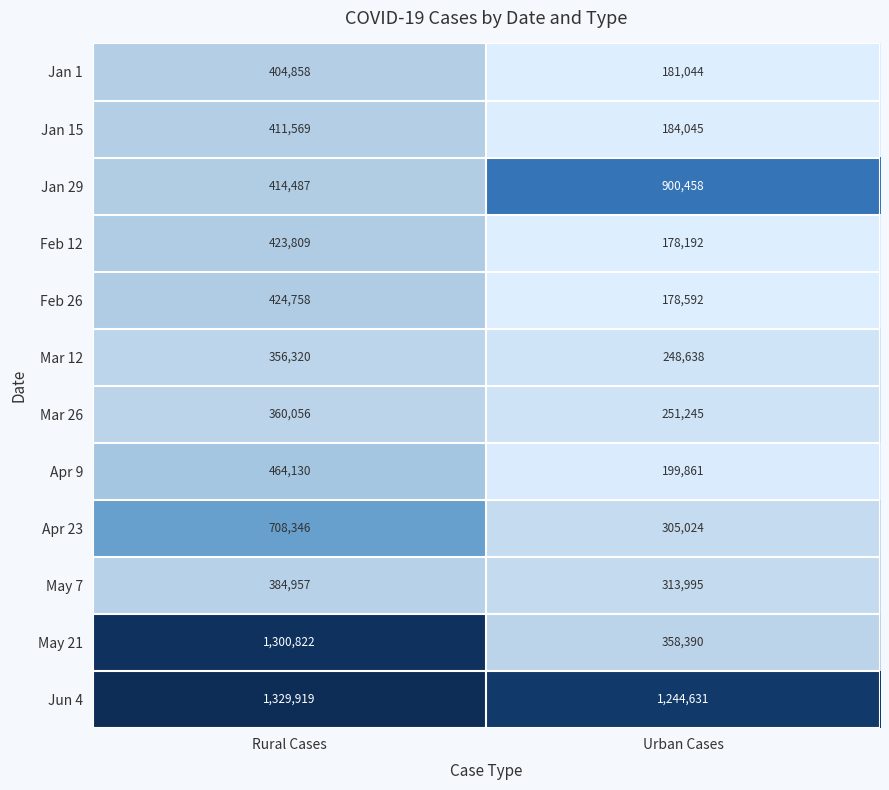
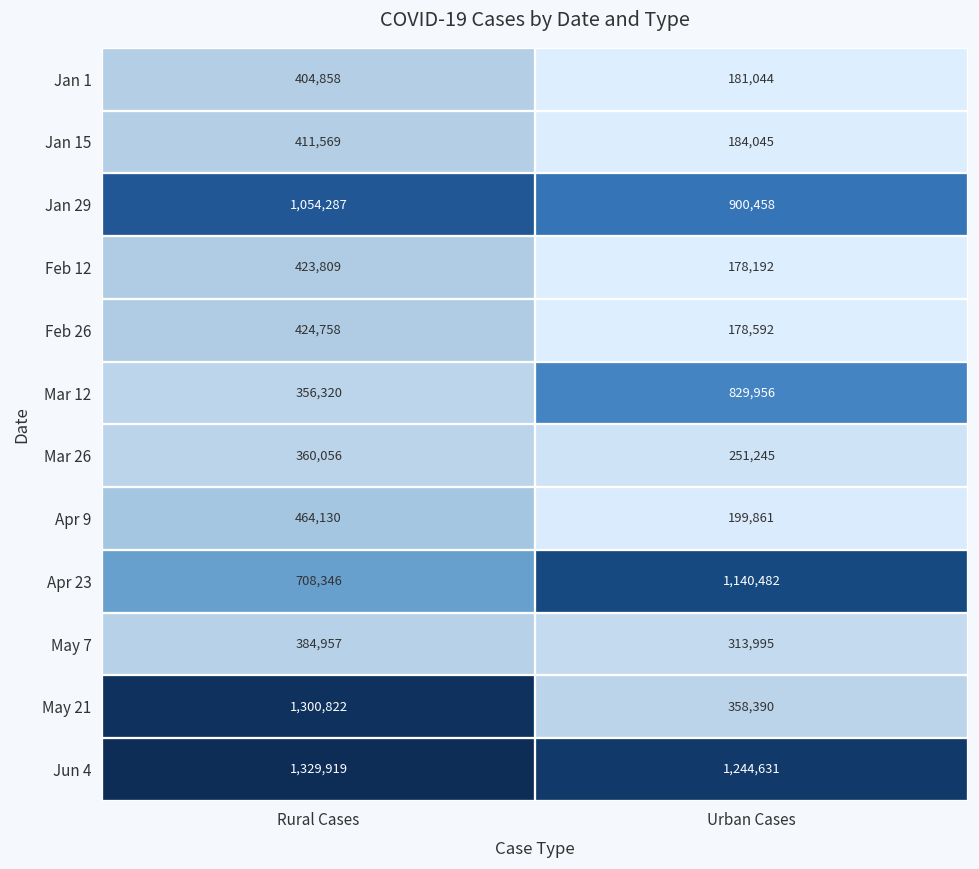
Jan 29, Rural Cases: 414,487 -> 1,054,287
Mar 12, Urban Cases: 248,638 -> 829,956
Apr 23, Urban Cases: 305,024 -> 1,140,482
